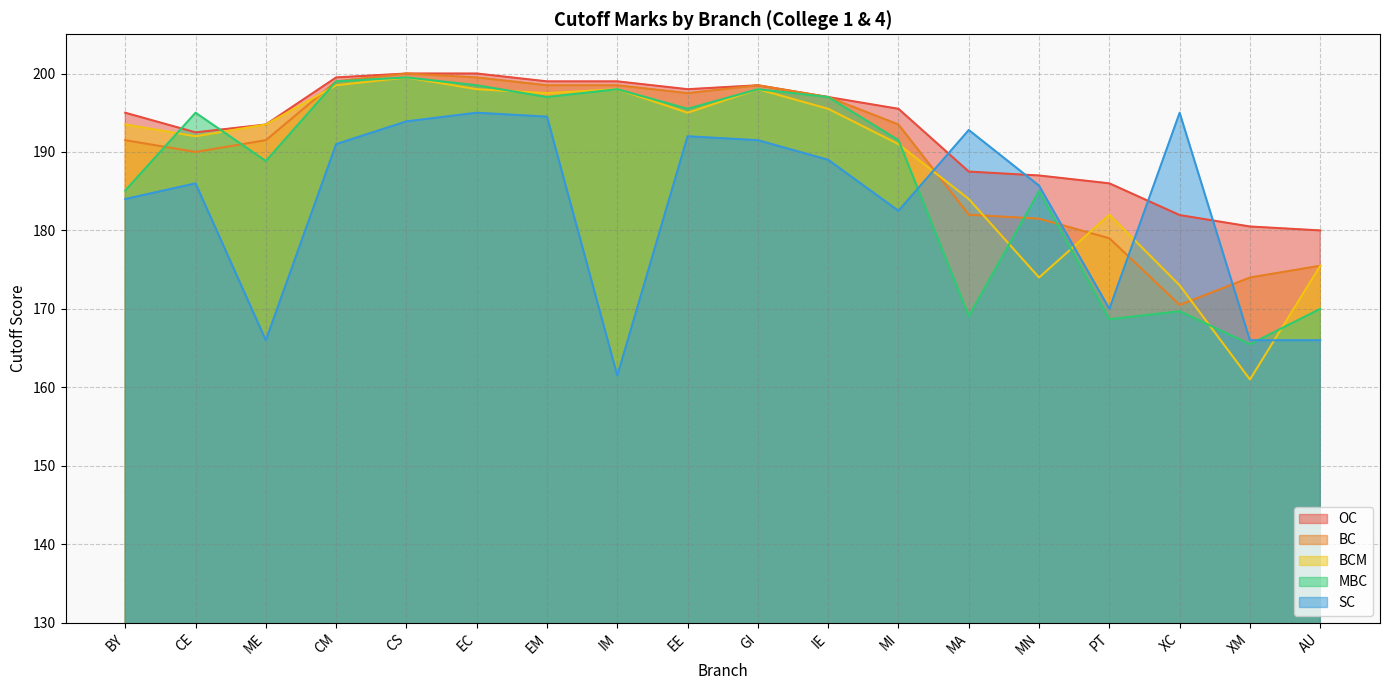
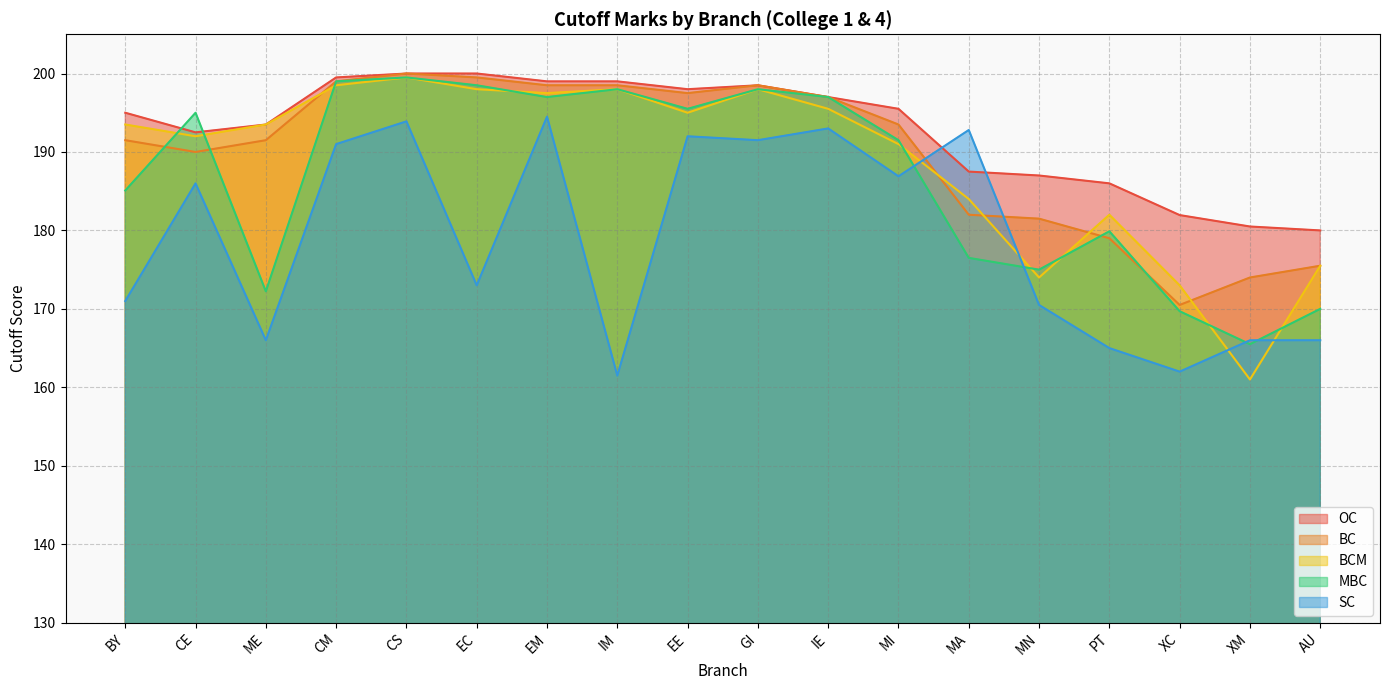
SC, BY: 184 -> 171
MBC, ME: 189 -> 172
SC, EC: 195 -> 173
SC, IE: 189 -> 193
SC, MI: 183 -> 187
MBC, MA: 169 -> 177
MBC, MN: 185 -> 175
SC, MN: 186 -> 171
MBC, PT: 169 -> 180
SC, PT: 170 -> 165
SC, XC: 195 -> 162
